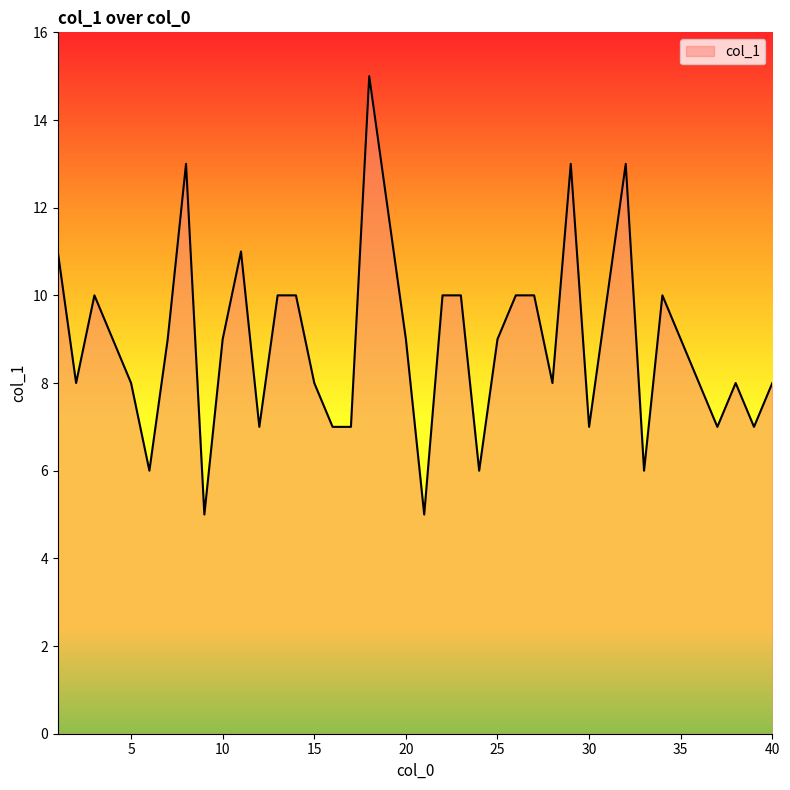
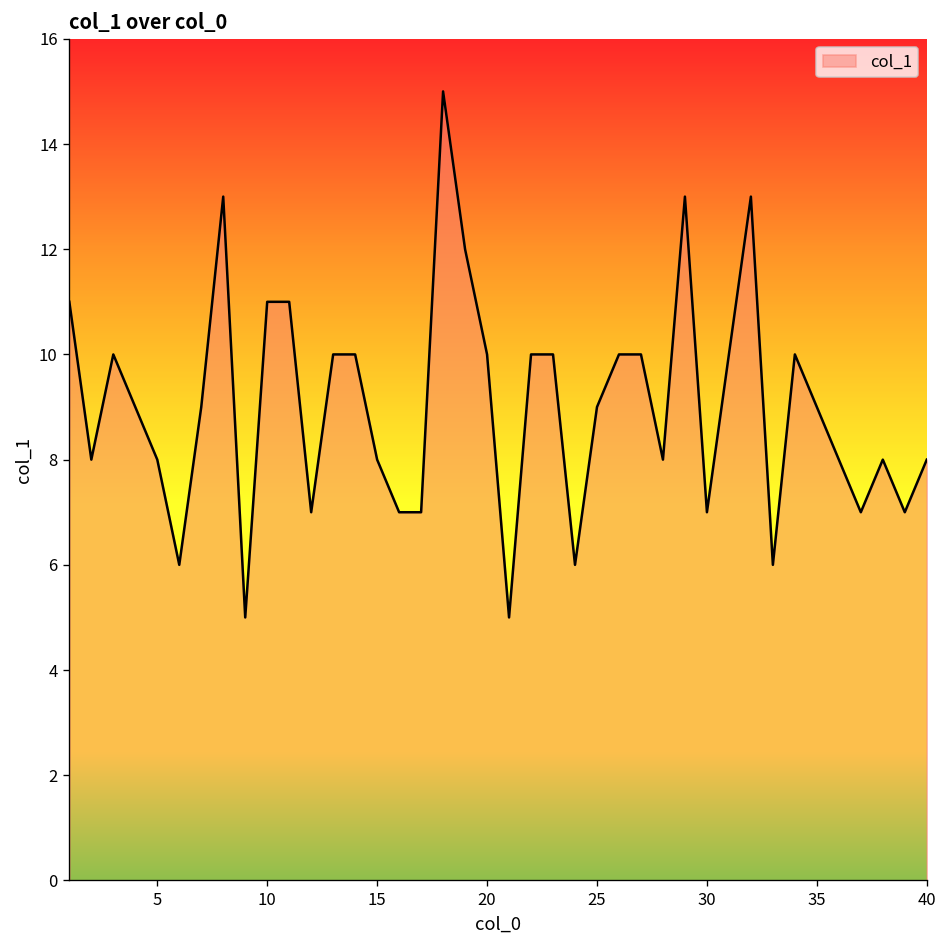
10: 9 -> 11
20: 9 -> 10
